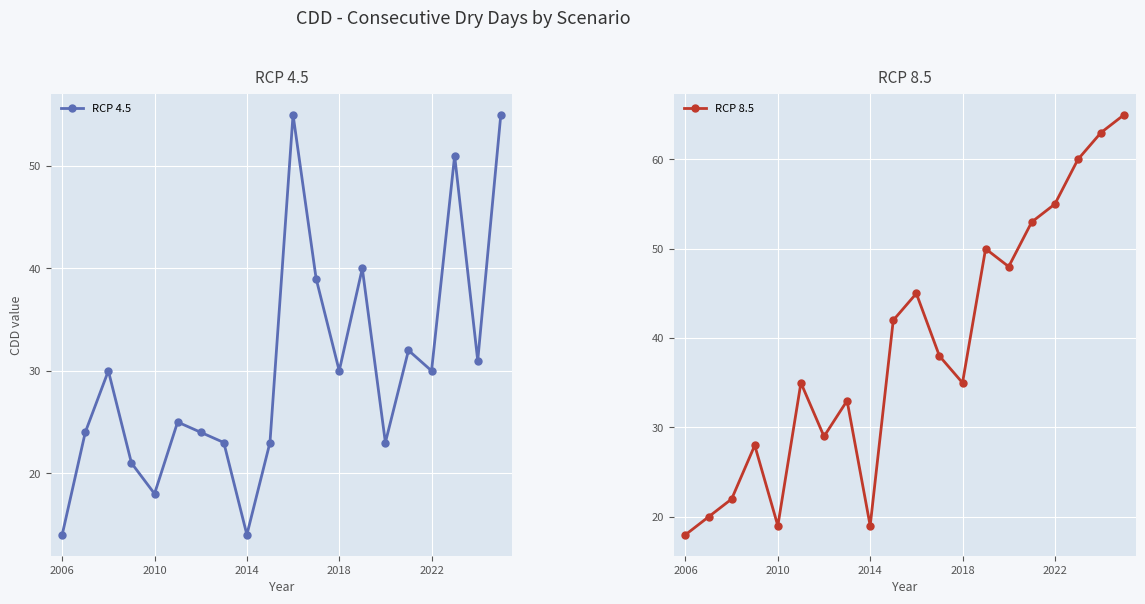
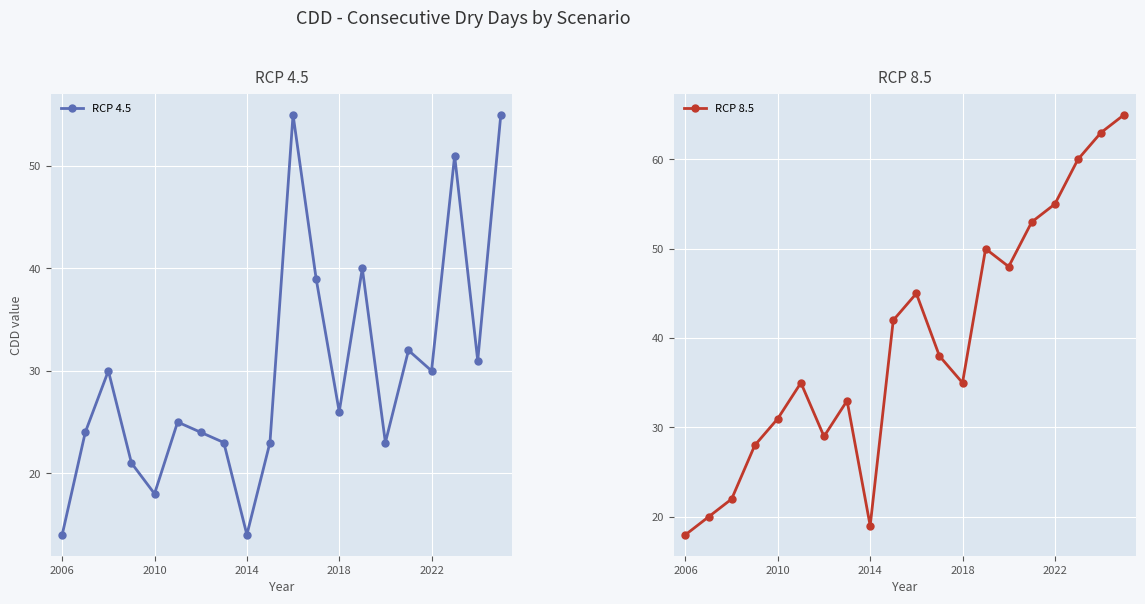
RCP 4.5, 2018: 30 -> 26
RCP 8.5, 2010: 19 -> 31
